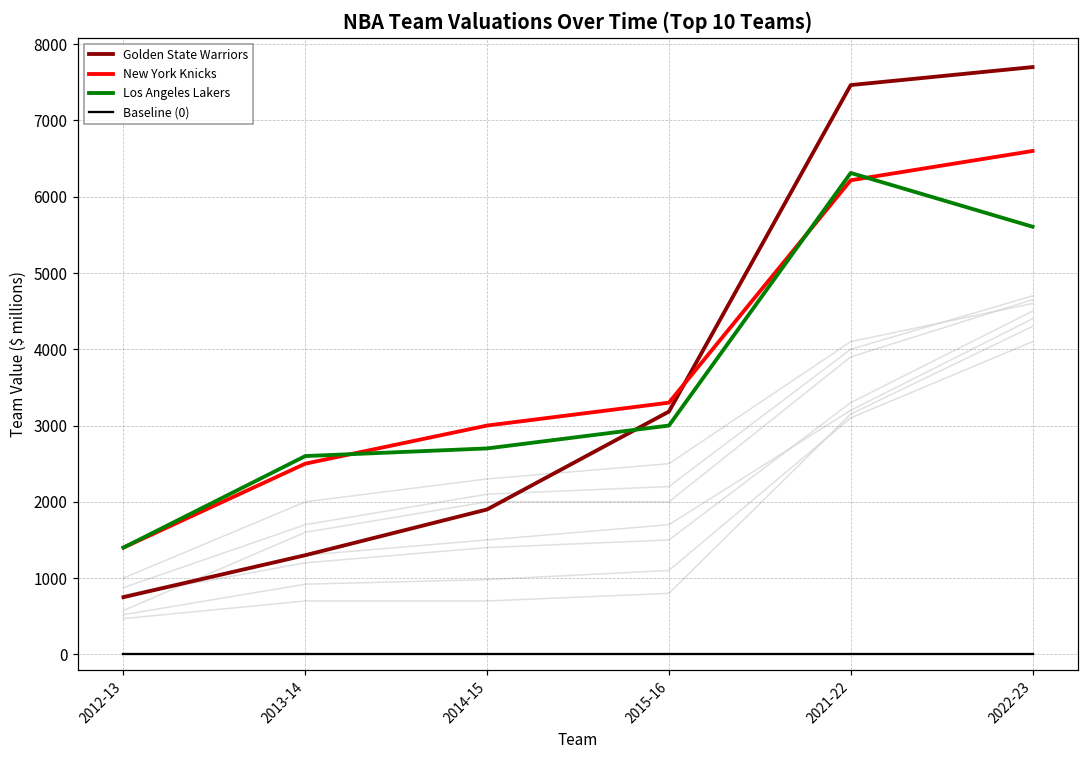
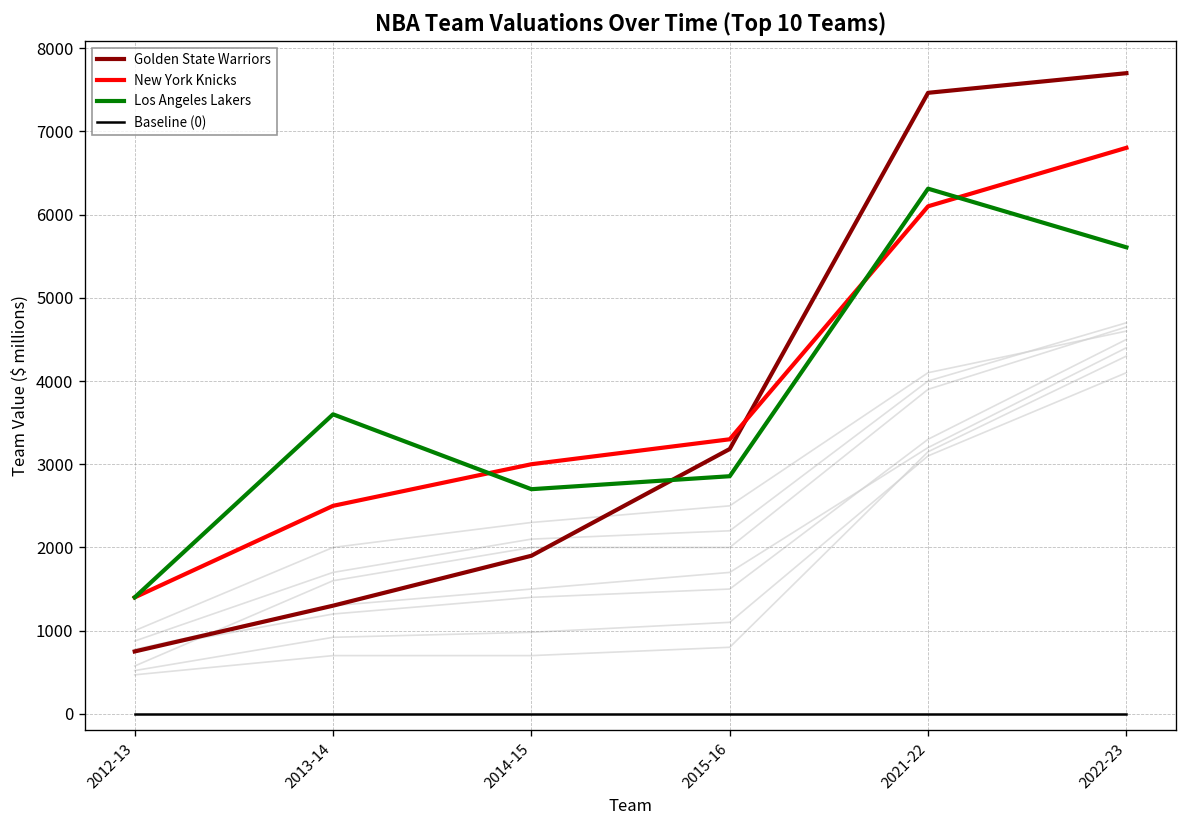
Los Angeles Lakers, 2013-14: 2600 -> 3600
Los Angeles Lakers, 2015-16: 3000 -> 2900
New York Knicks, 2021-22: 6200 -> 6100
New York Knicks, 2022-23: 6600 -> 6800
